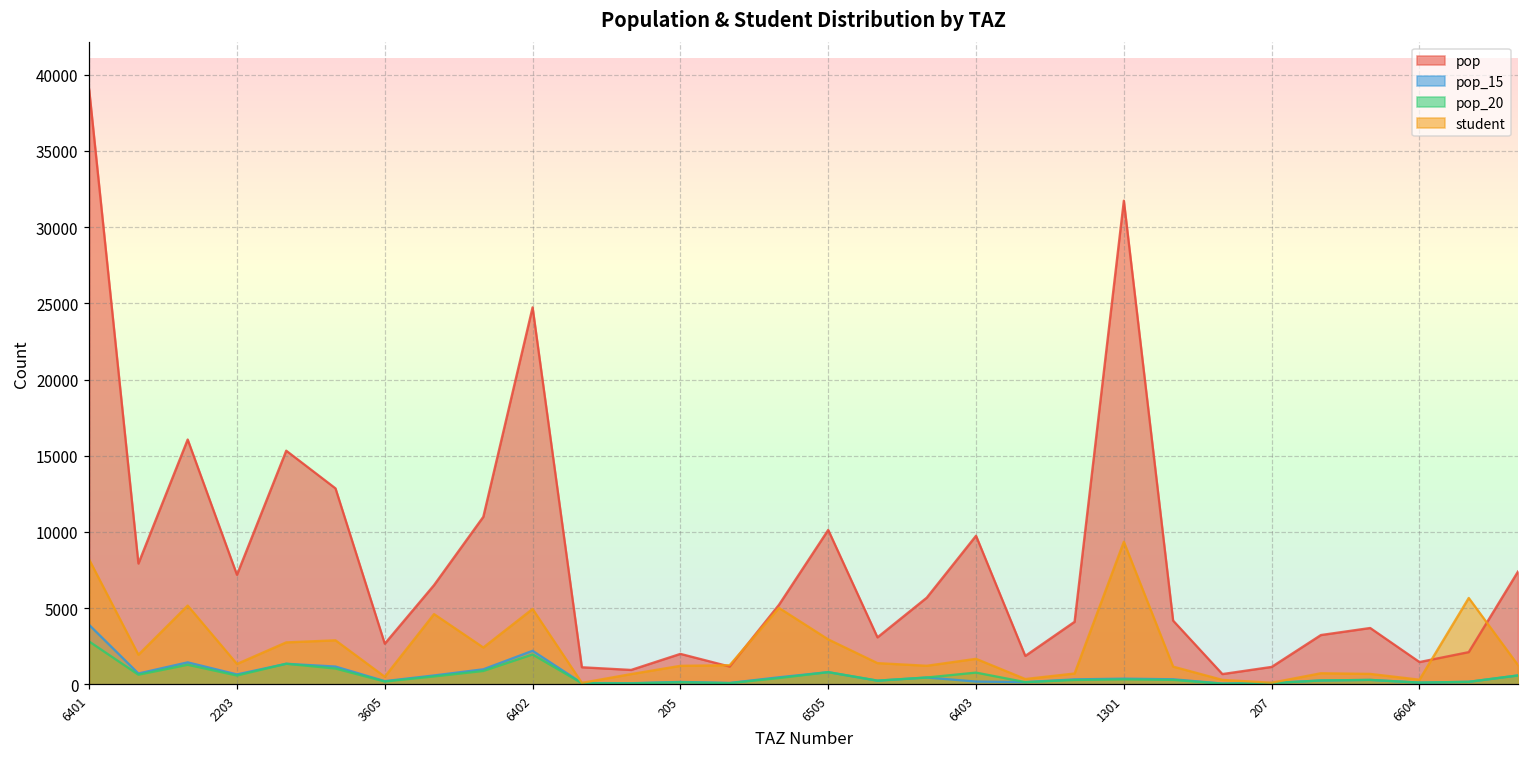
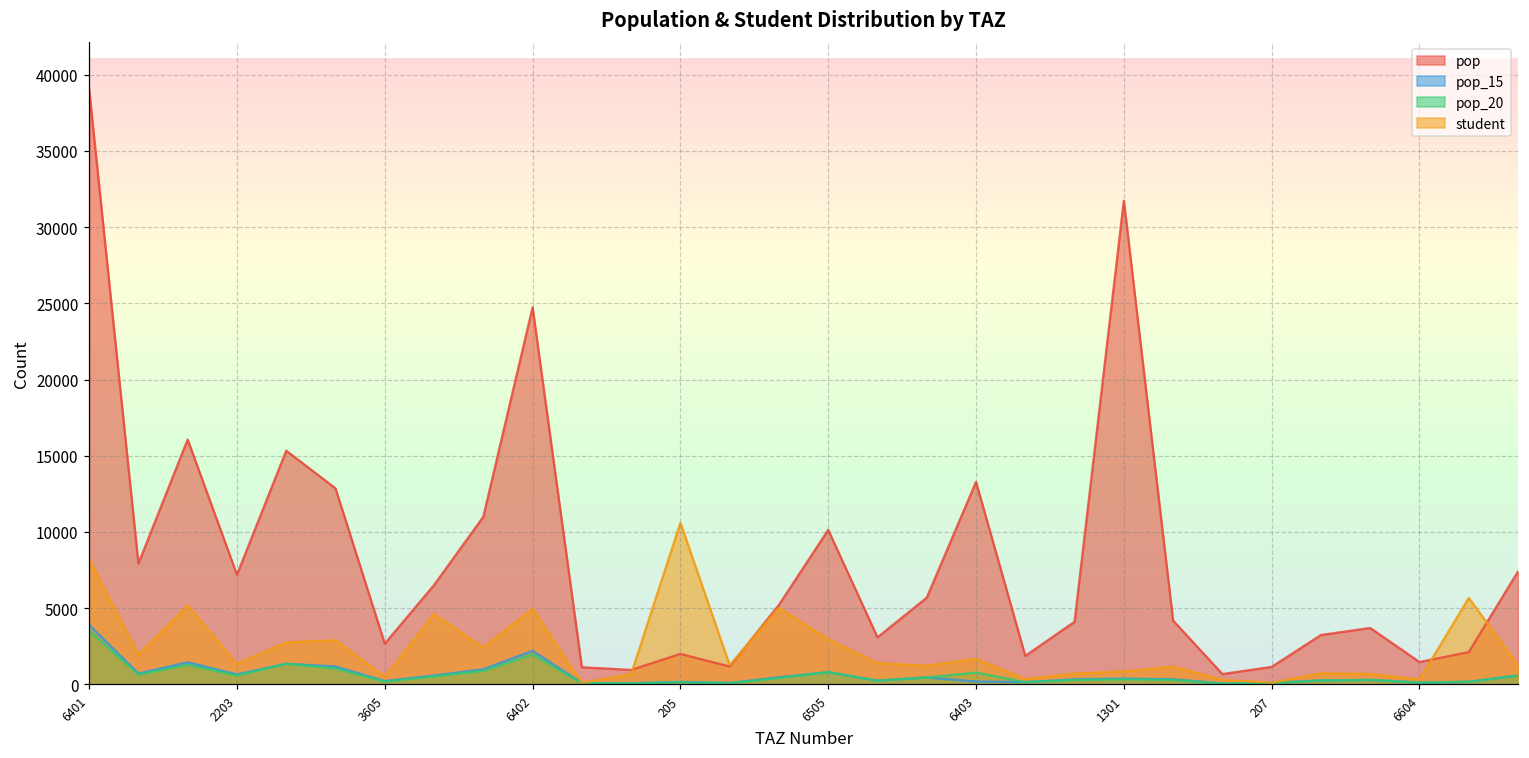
pop_20, 6401: 2800 -> 3500
student, 205: 1200 -> 10600
pop, 6403: 9800 -> 13300
student, 1301: 9400 -> 900
